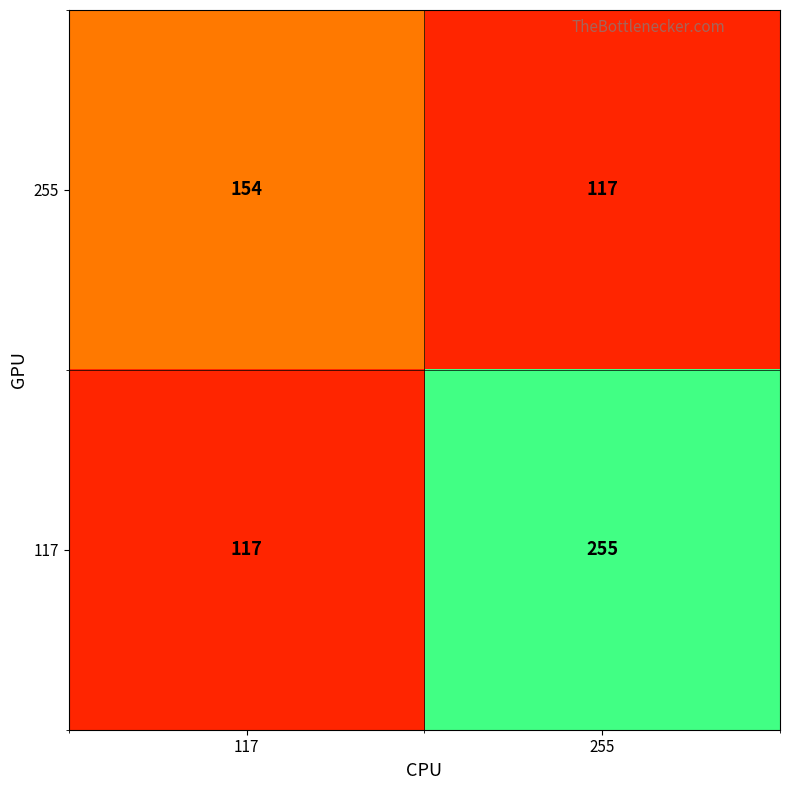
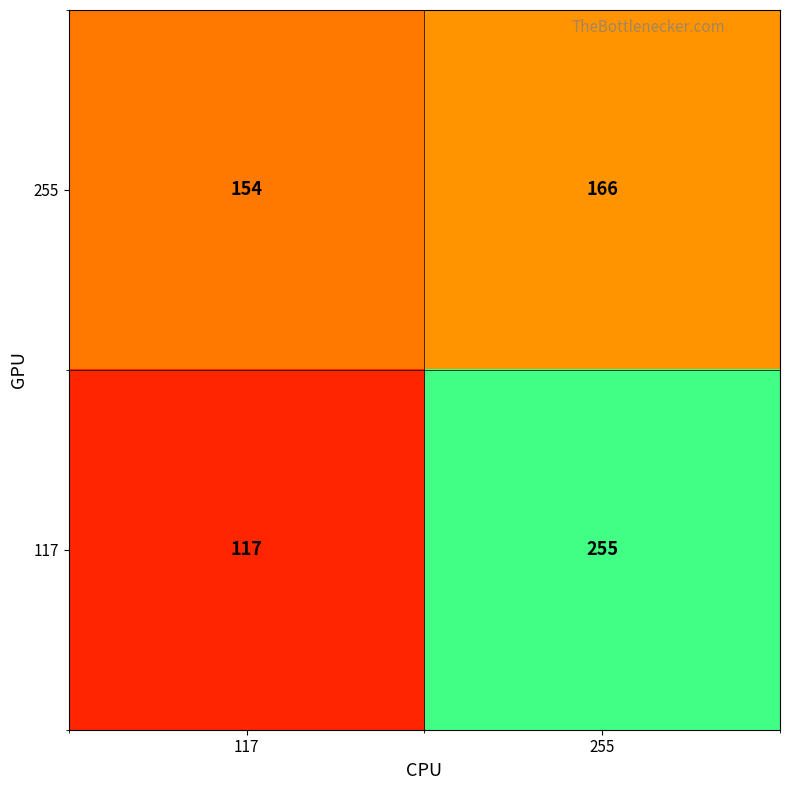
255, 255: 117 -> 166
